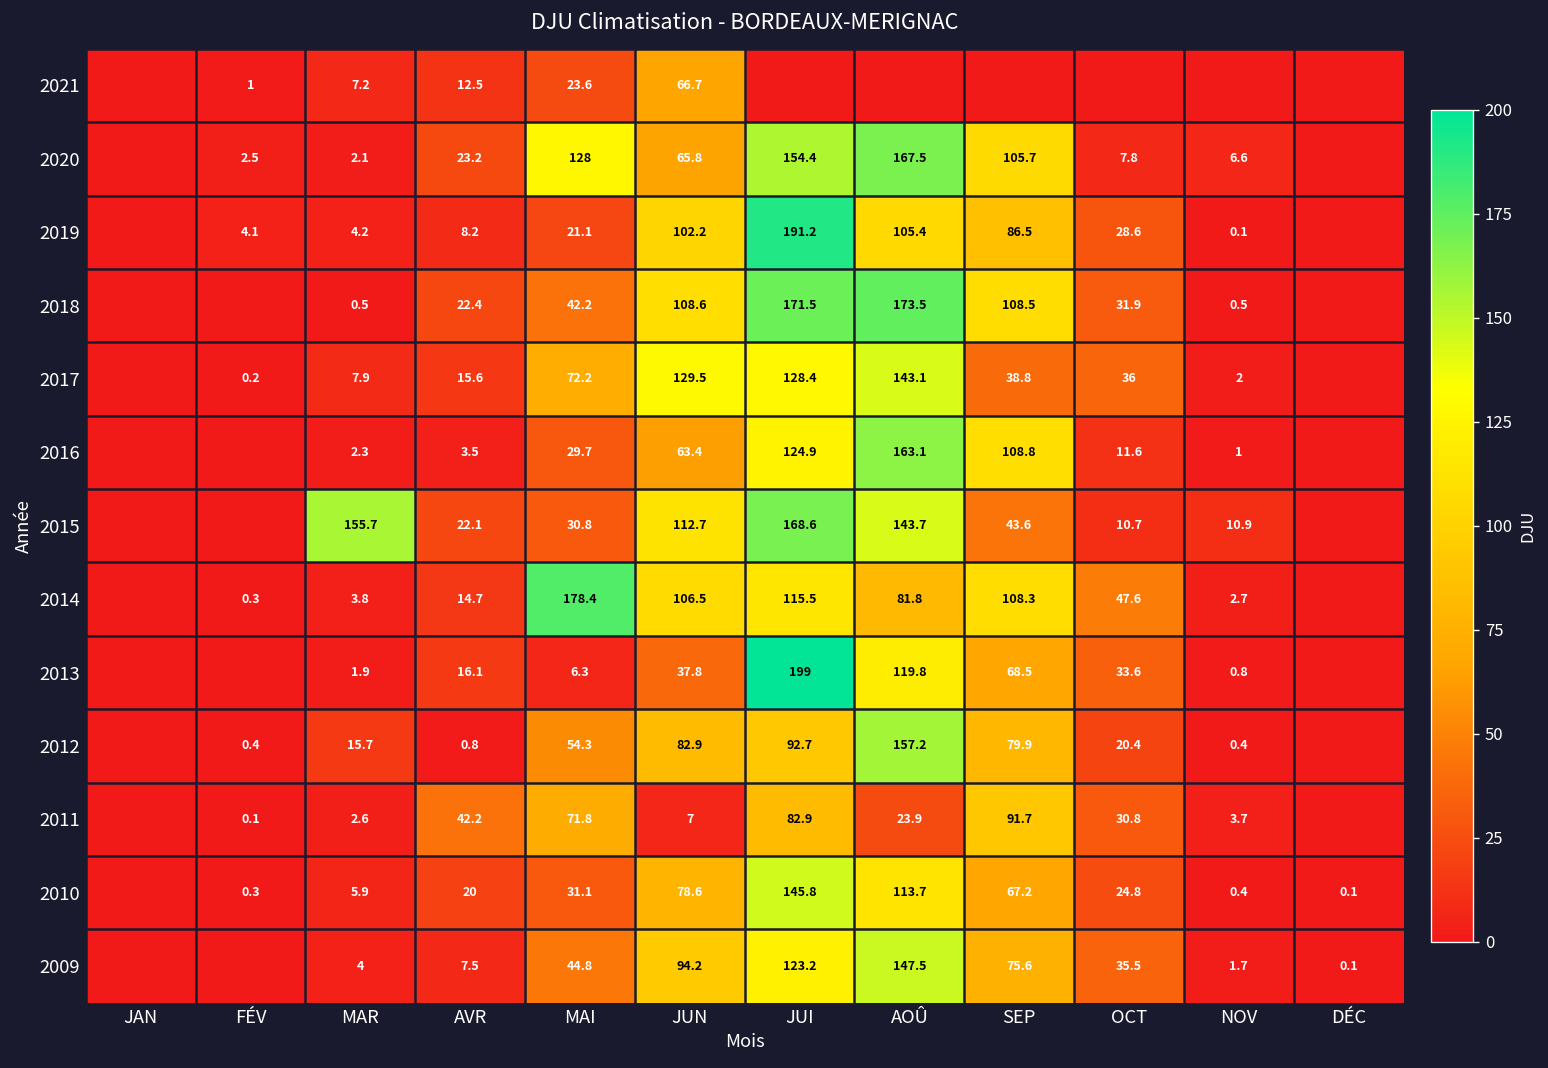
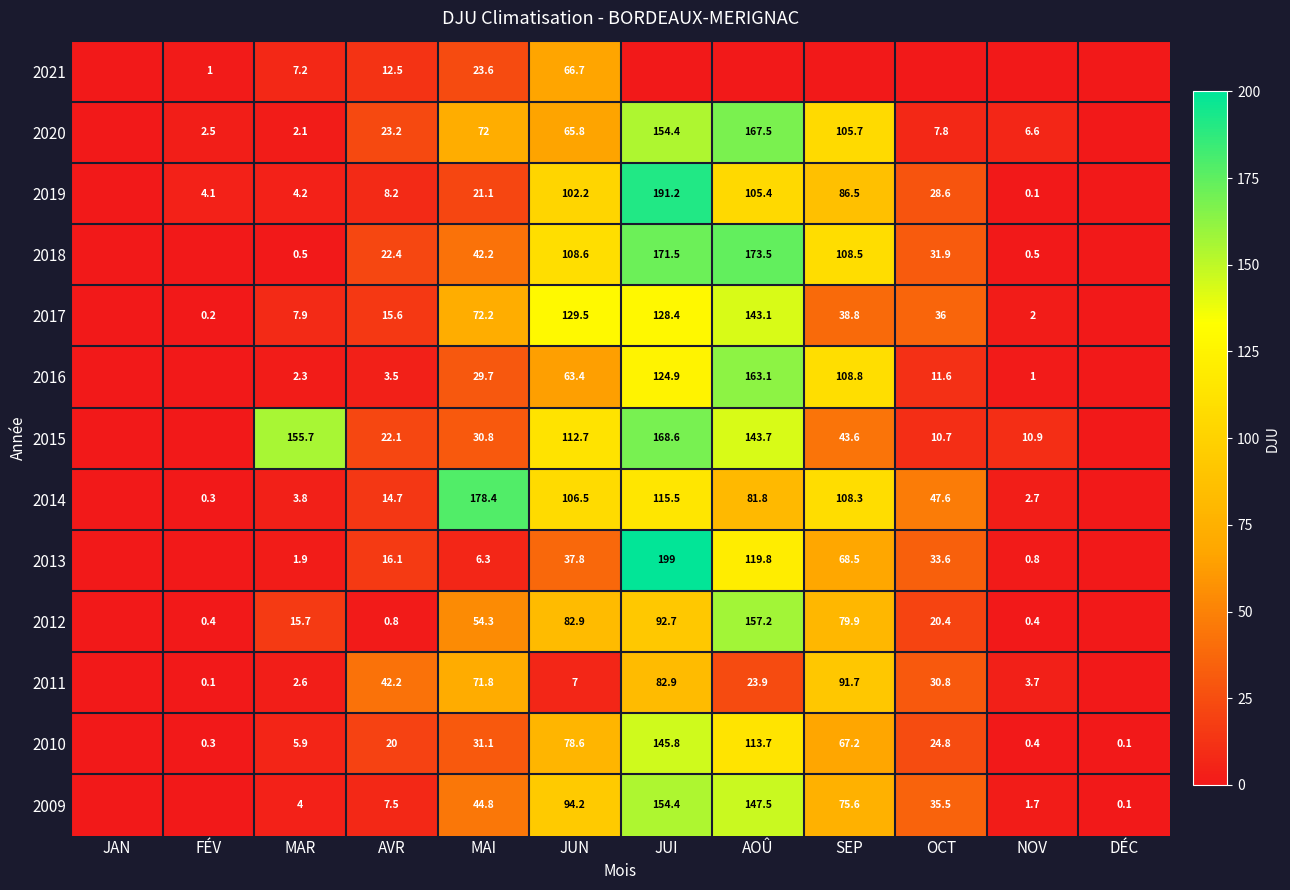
2020, MAI: 128 -> 72
2009, JUI: 123.2 -> 154.4
